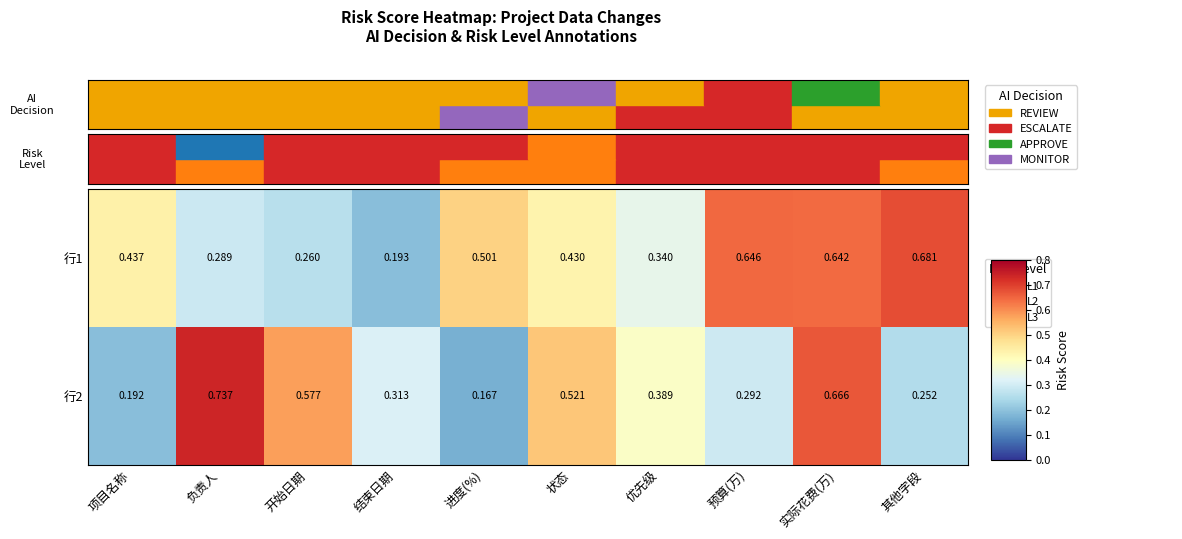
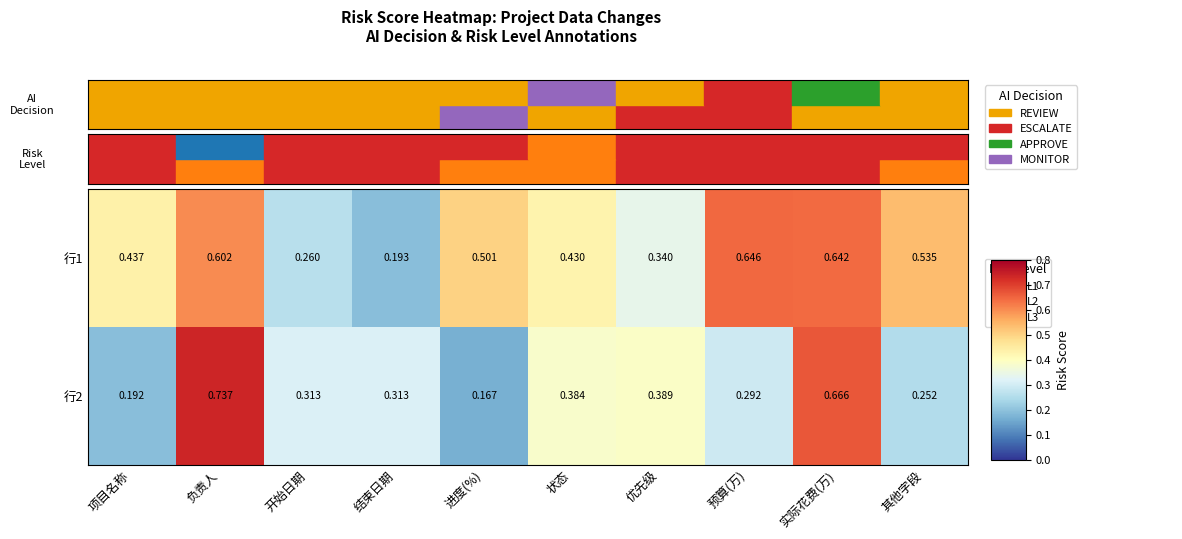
行1, 负责人: 0.289 -> 0.602
行1, 其他字段: 0.681 -> 0.535
行2, 开始日期: 0.577 -> 0.313
行2, 状态: 0.521 -> 0.384
